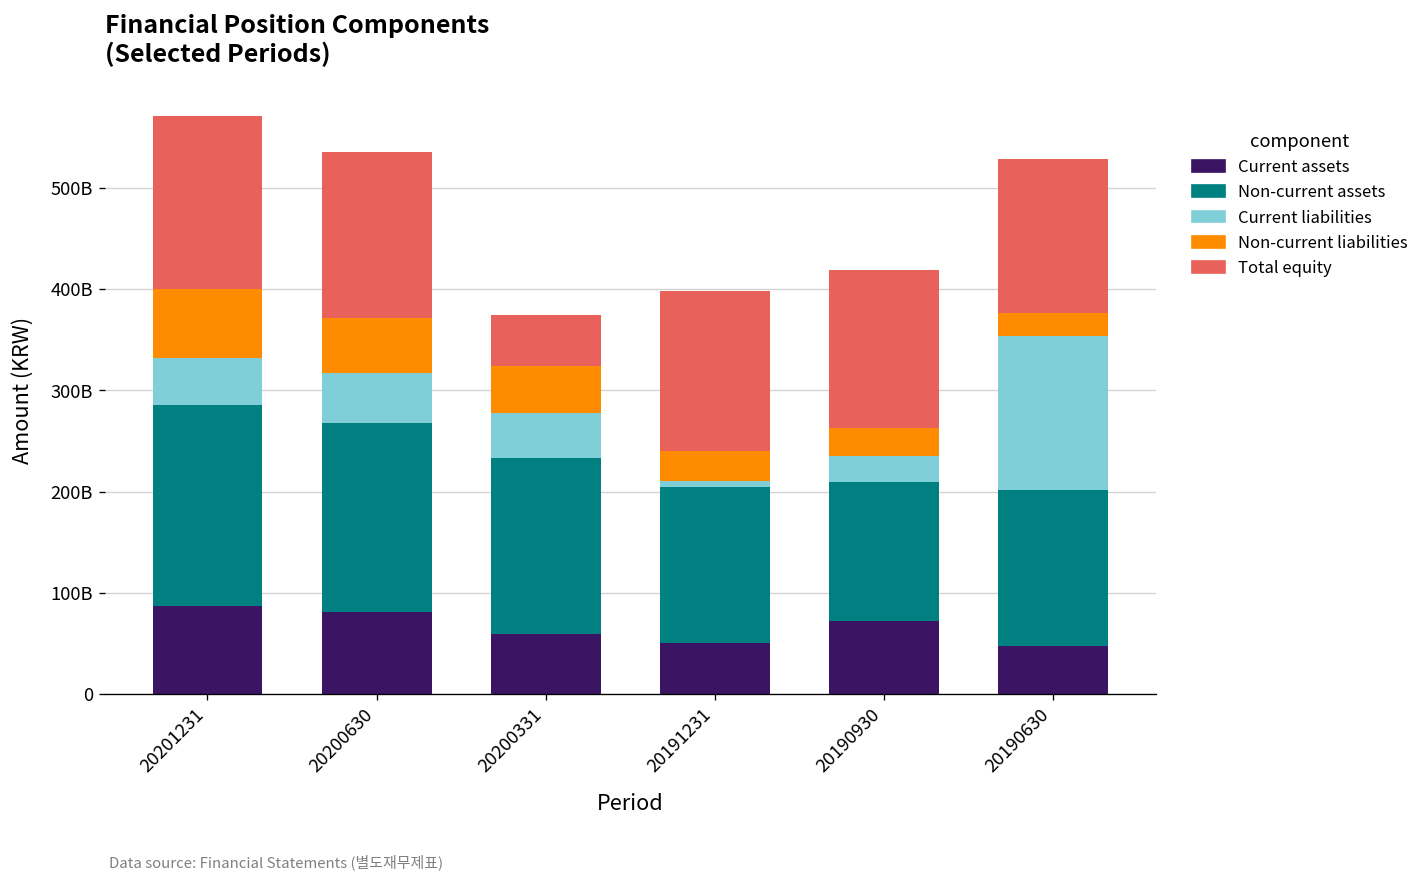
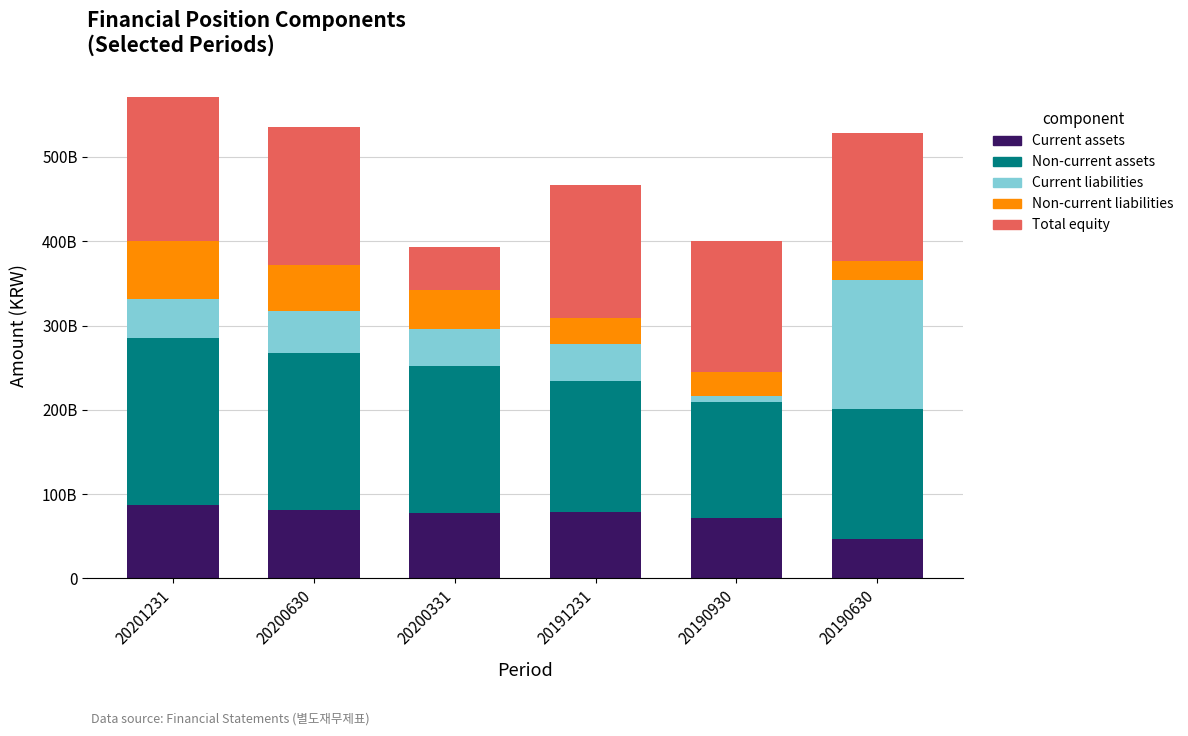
Current assets, 20200331: 60000000000 -> 80000000000
Current assets, 20191231: 50000000000 -> 80000000000
Current liabilities, 20191231: 10000000000 -> 40000000000
Current liabilities, 20190930: 30000000000 -> 10000000000
